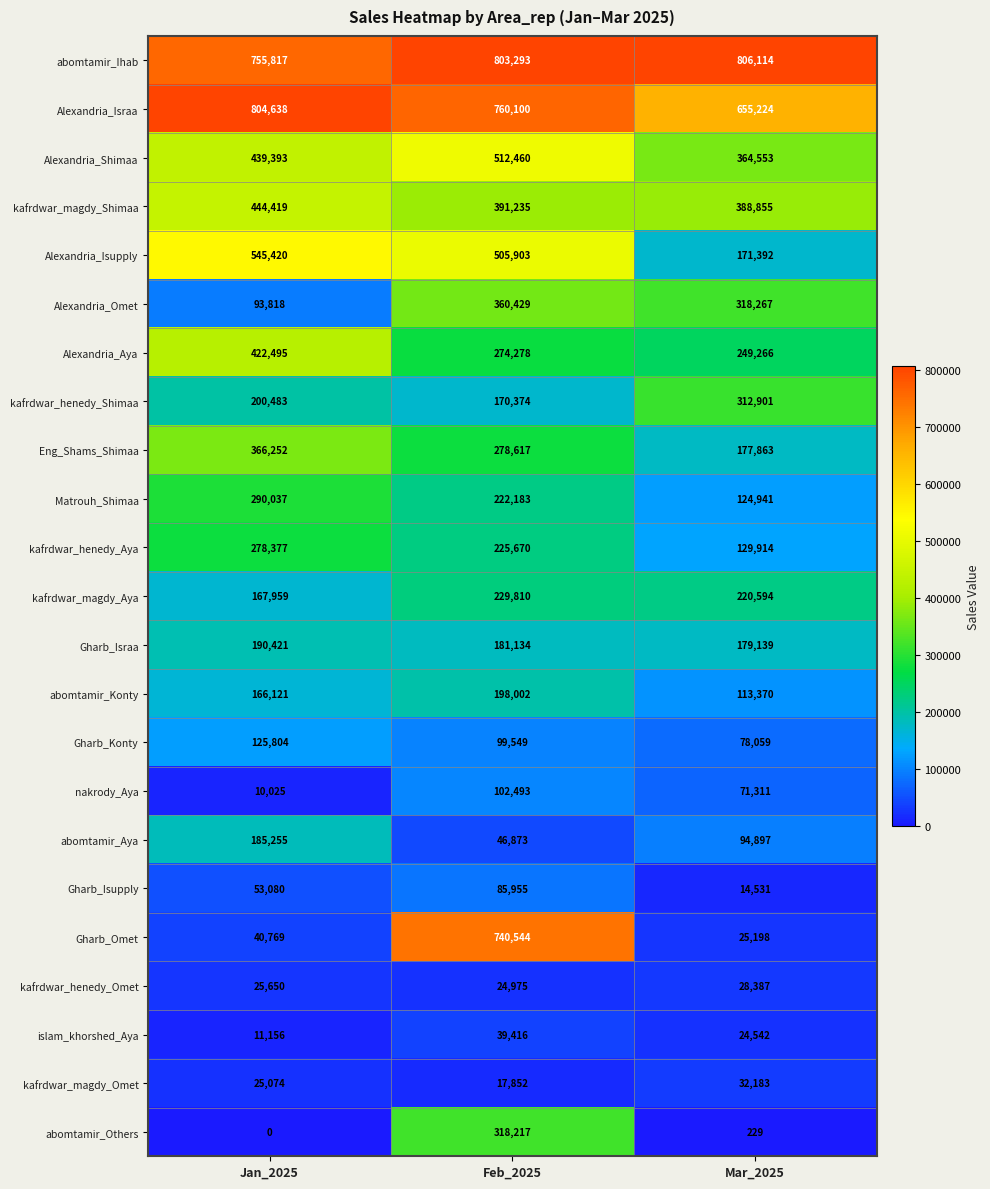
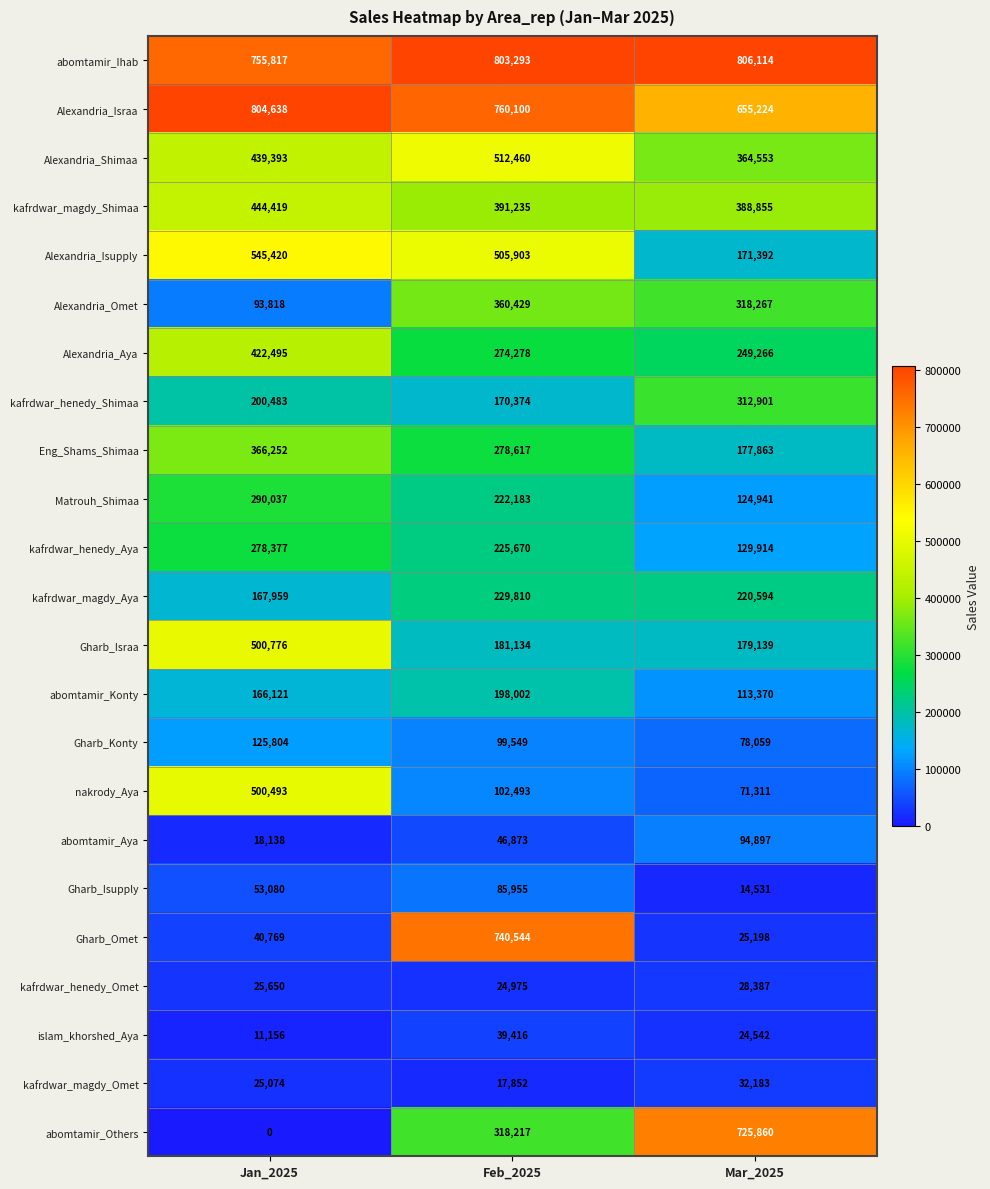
Gharb_Israa, Jan_2025: 190,421 -> 500,776
nakrody_Aya, Jan_2025: 10,025 -> 500,493
abomtamir_Aya, Jan_2025: 185,255 -> 18,138
abomtamir_Others, Mar_2025: 229 -> 725,860
